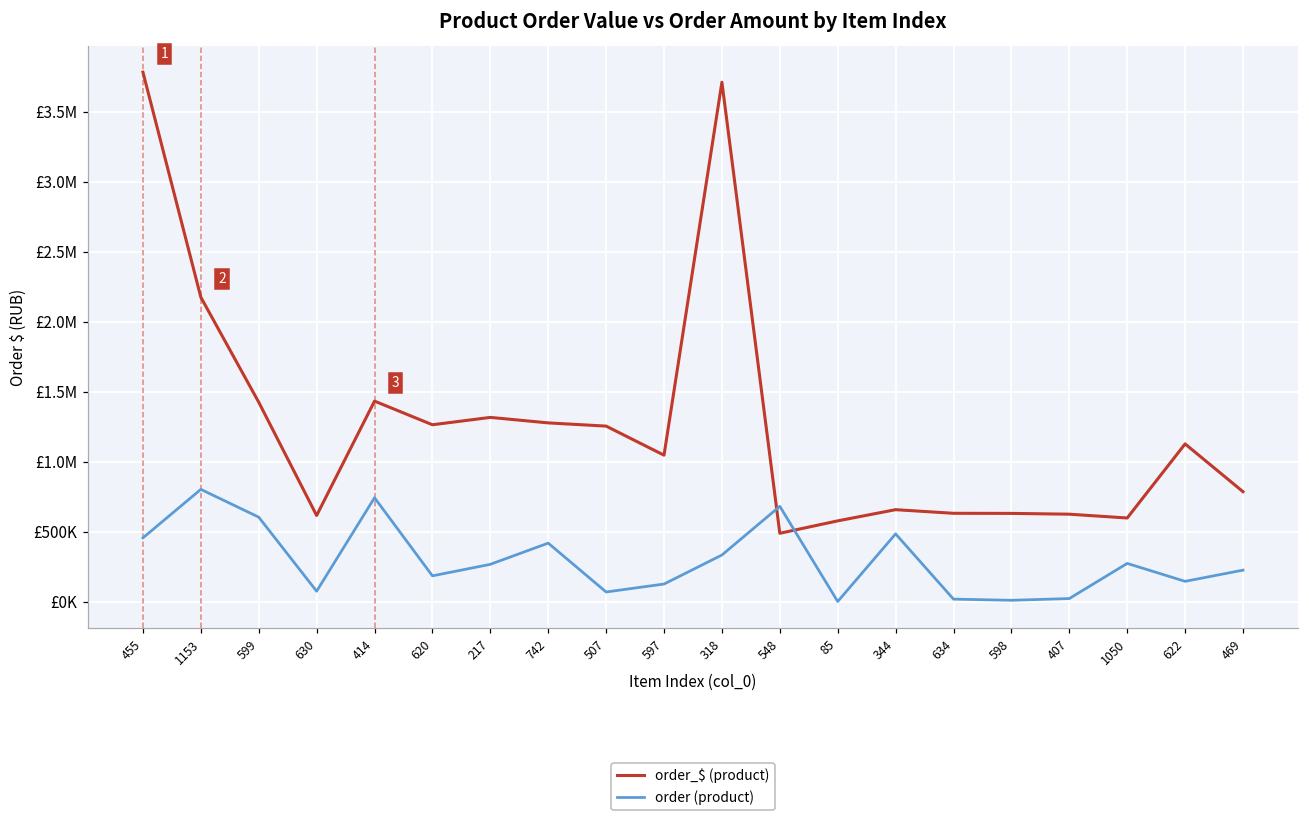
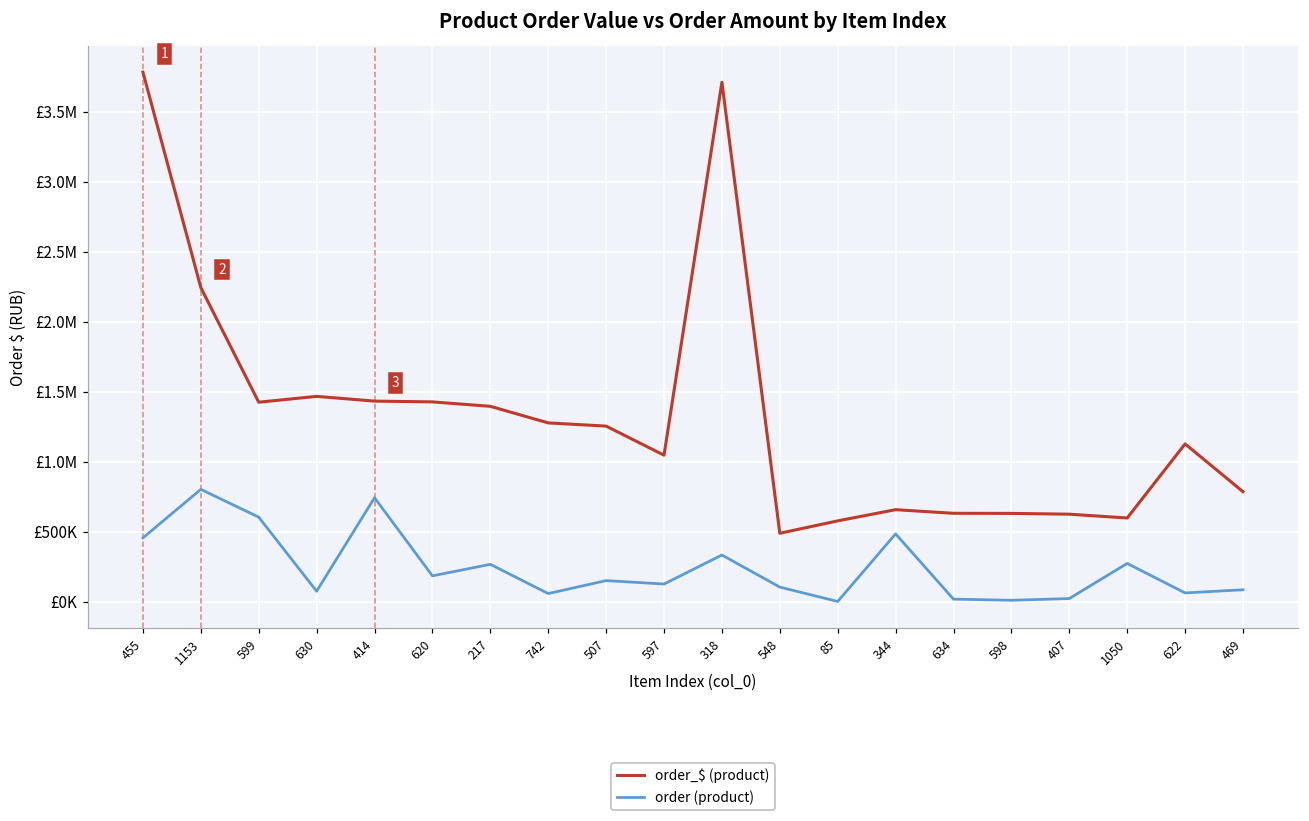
order_$ (product), 1153: £2170000 -> £2240000
order_$ (product), 630: £620000 -> £1470000
order_$ (product), 620: £1260000 -> £1430000
order_$ (product), 217: £1320000 -> £1390000
order (product), 742: £420000 -> £60000
order (product), 507: £70000 -> £150000
order (product), 548: £680000 -> £100000
order (product), 622: £140000 -> £60000
order (product), 469: £220000 -> £80000
